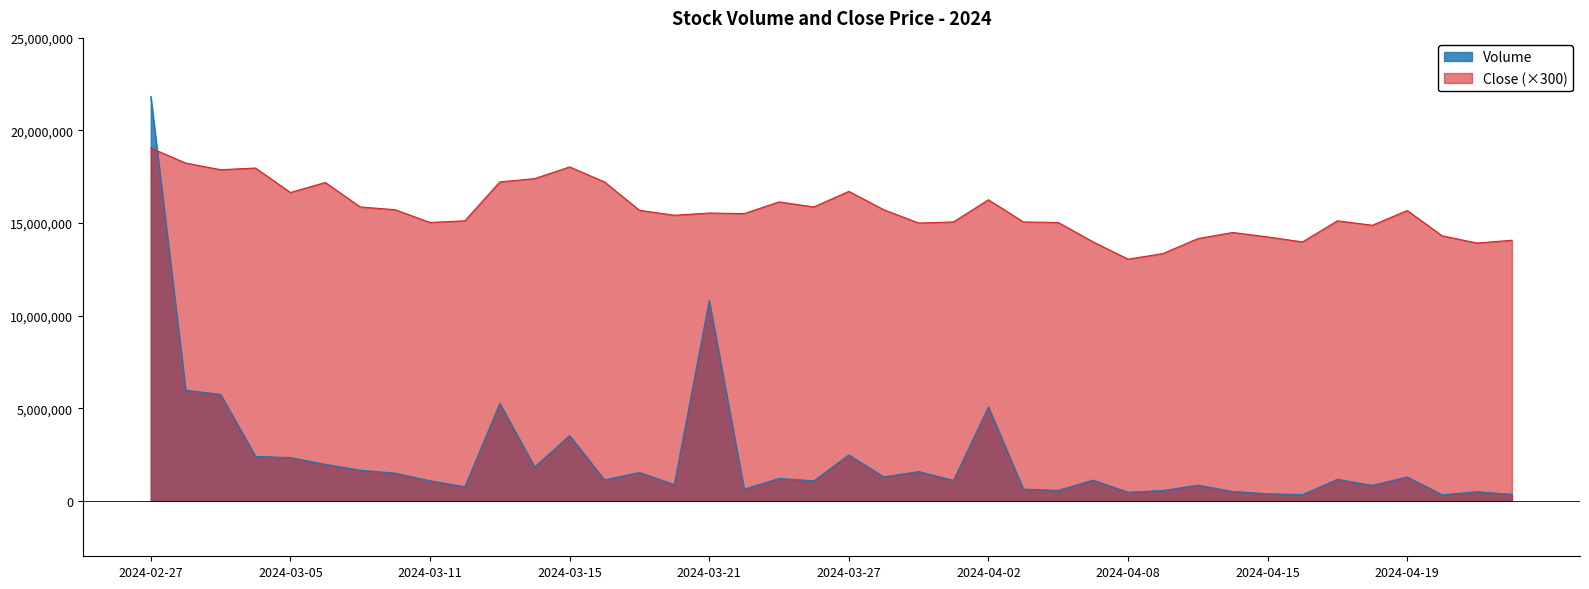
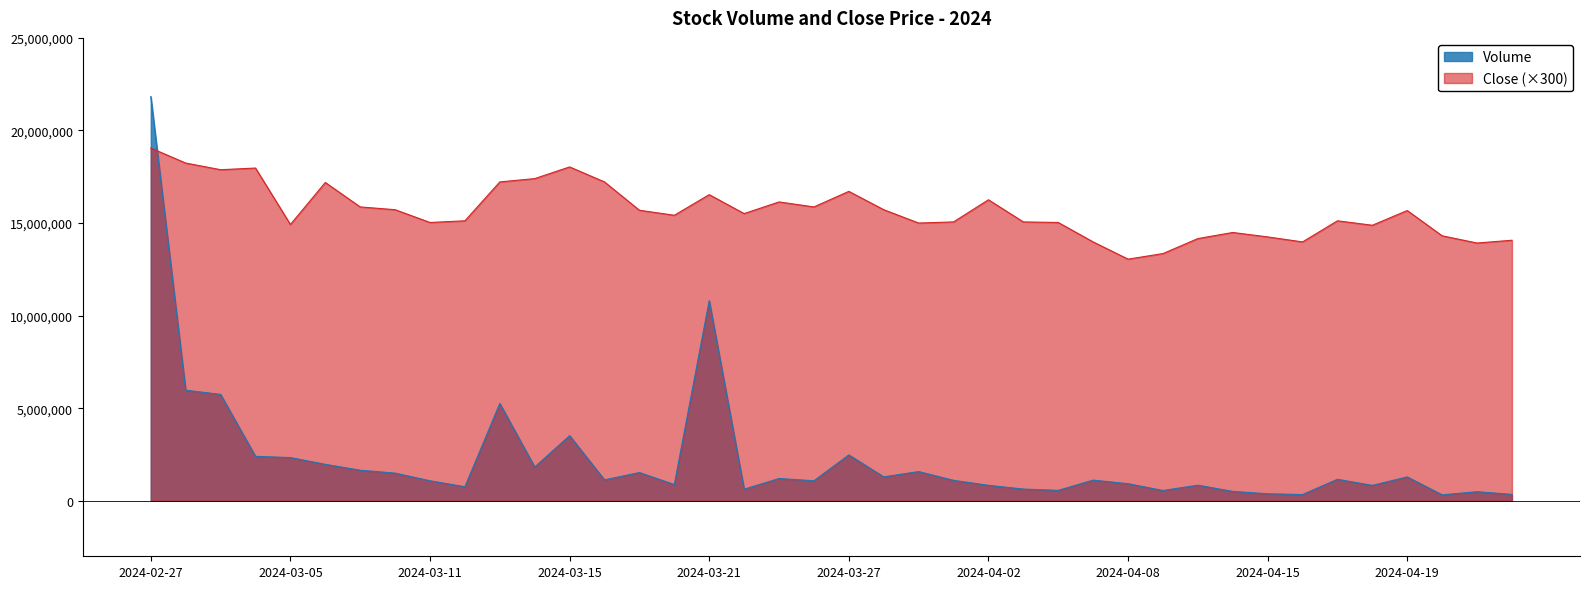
Close (×300), 2024-03-05: 16,700,000 -> 14,900,000
Close (×300), 2024-03-21: 15,500,000 -> 16,500,000
Volume, 2024-04-02: 5,100,000 -> 800,000
Volume, 2024-04-08: 500,000 -> 900,000
